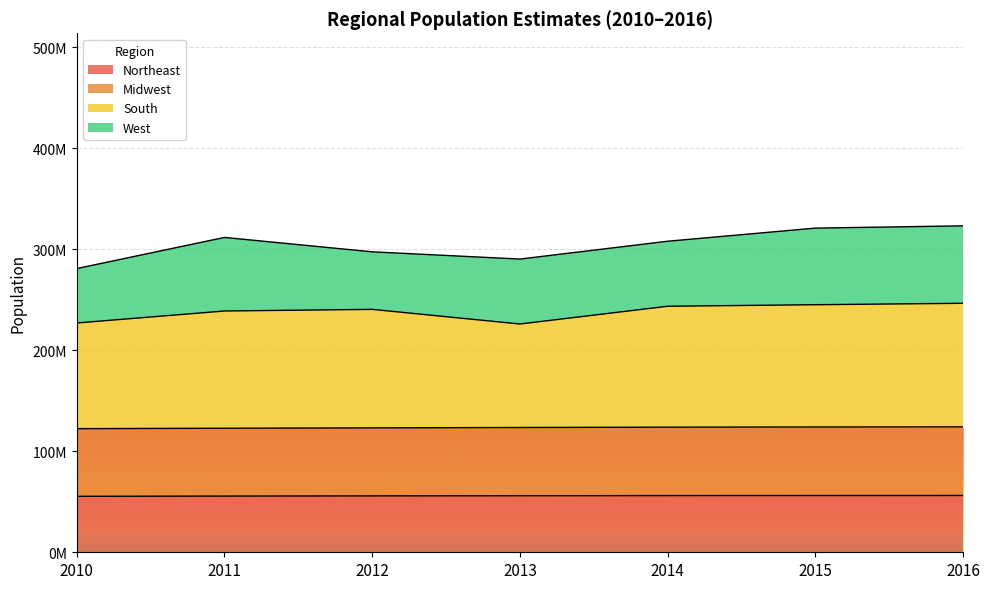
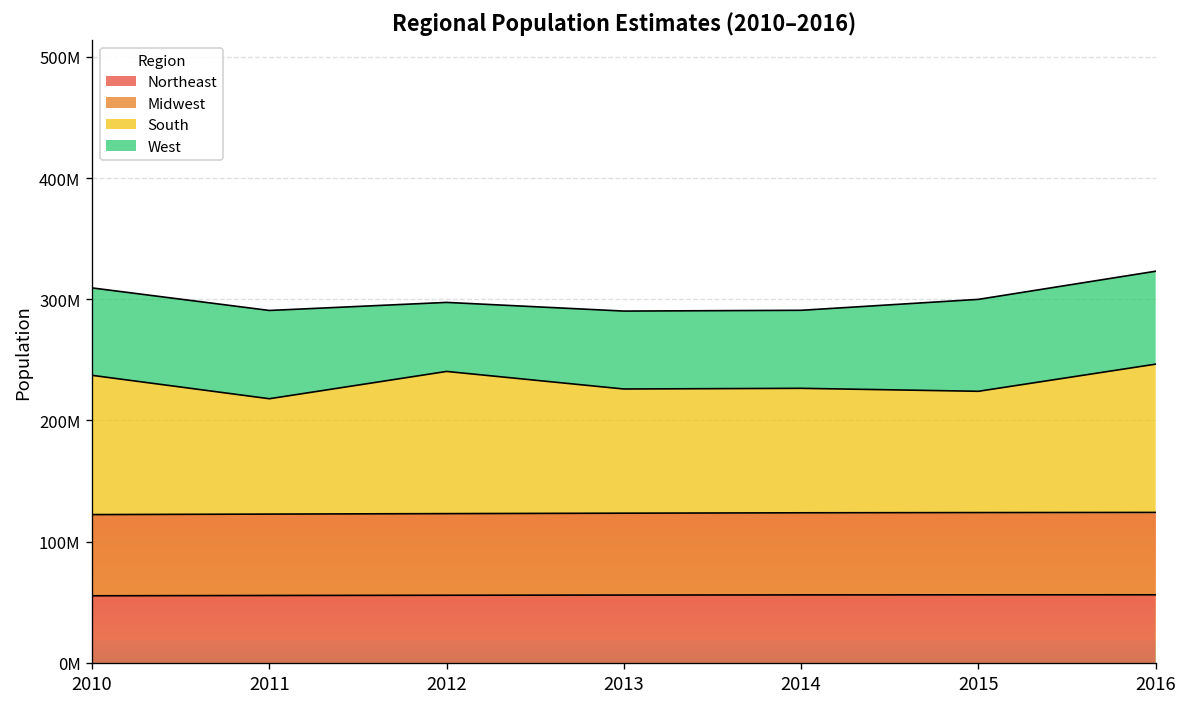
South, 2010: 105000000 -> 115000000
West, 2010: 54000000 -> 72000000
South, 2011: 116000000 -> 95000000
South, 2014: 120000000 -> 103000000
South, 2015: 121000000 -> 100000000
